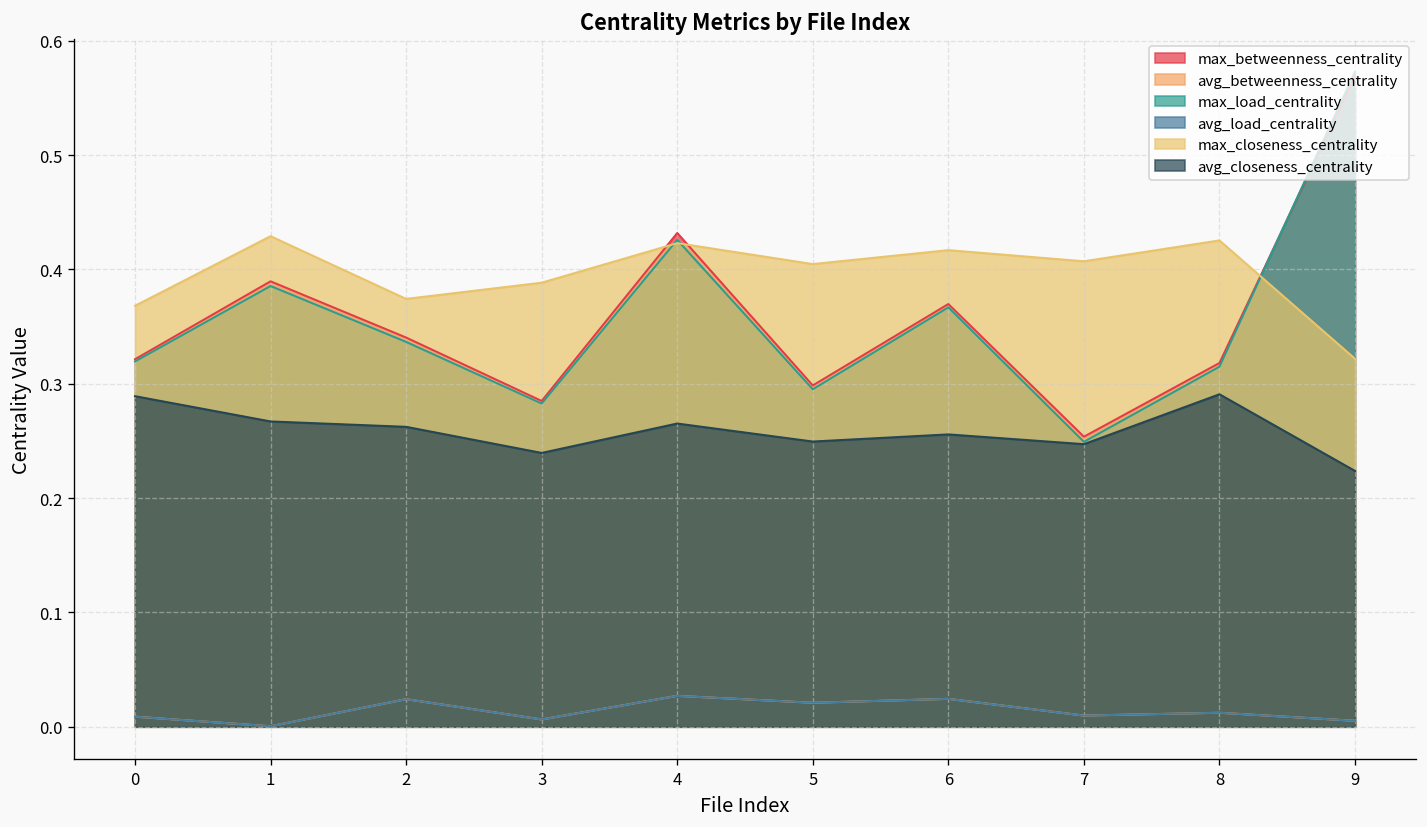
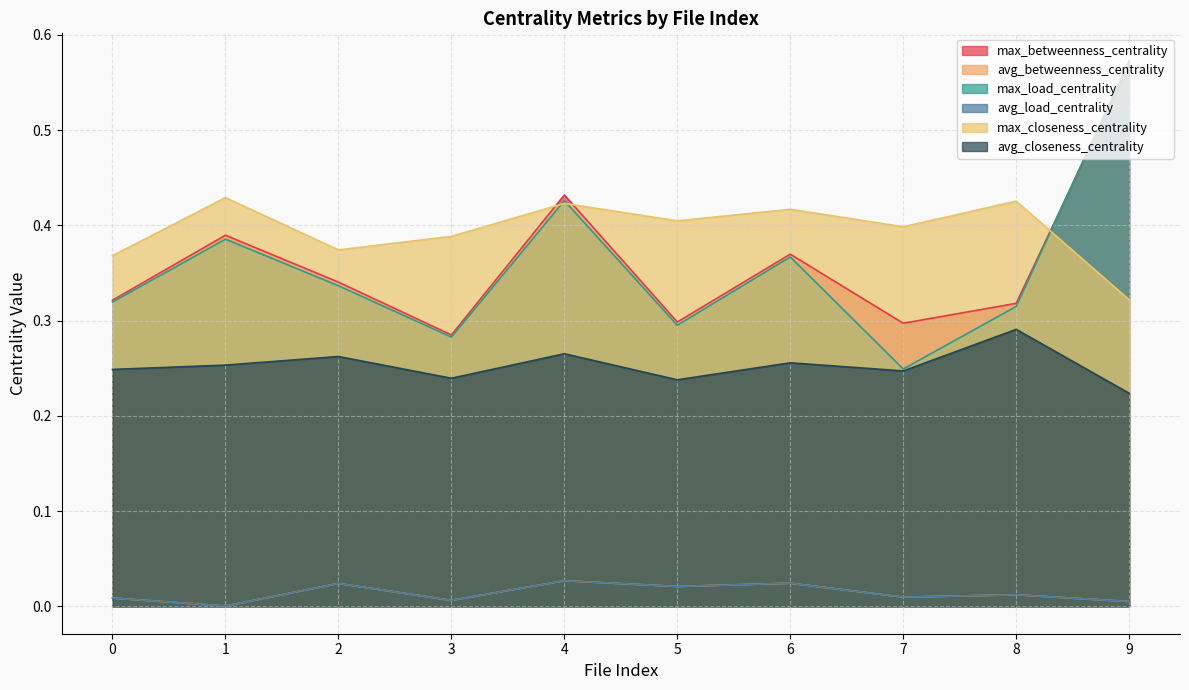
avg_closeness_centrality, 0: 0.29 -> 0.25
avg_closeness_centrality, 1: 0.27 -> 0.25
avg_closeness_centrality, 5: 0.25 -> 0.24
max_betweenness_centrality, 7: 0.25 -> 0.30
max_closeness_centrality, 7: 0.41 -> 0.40
